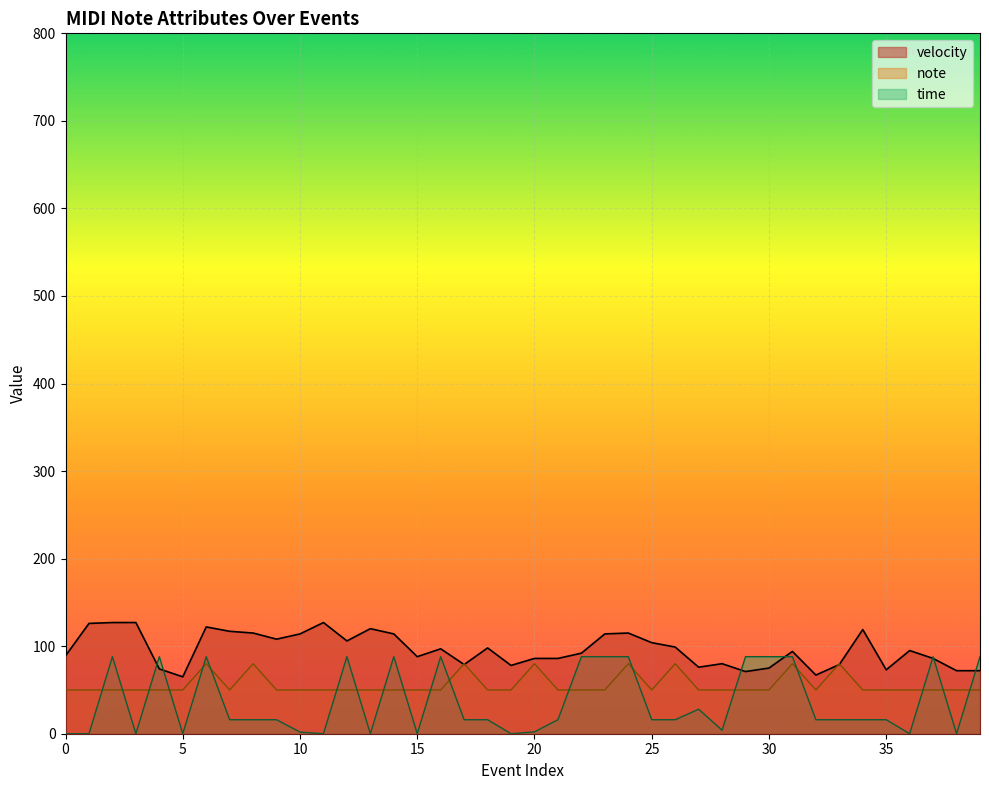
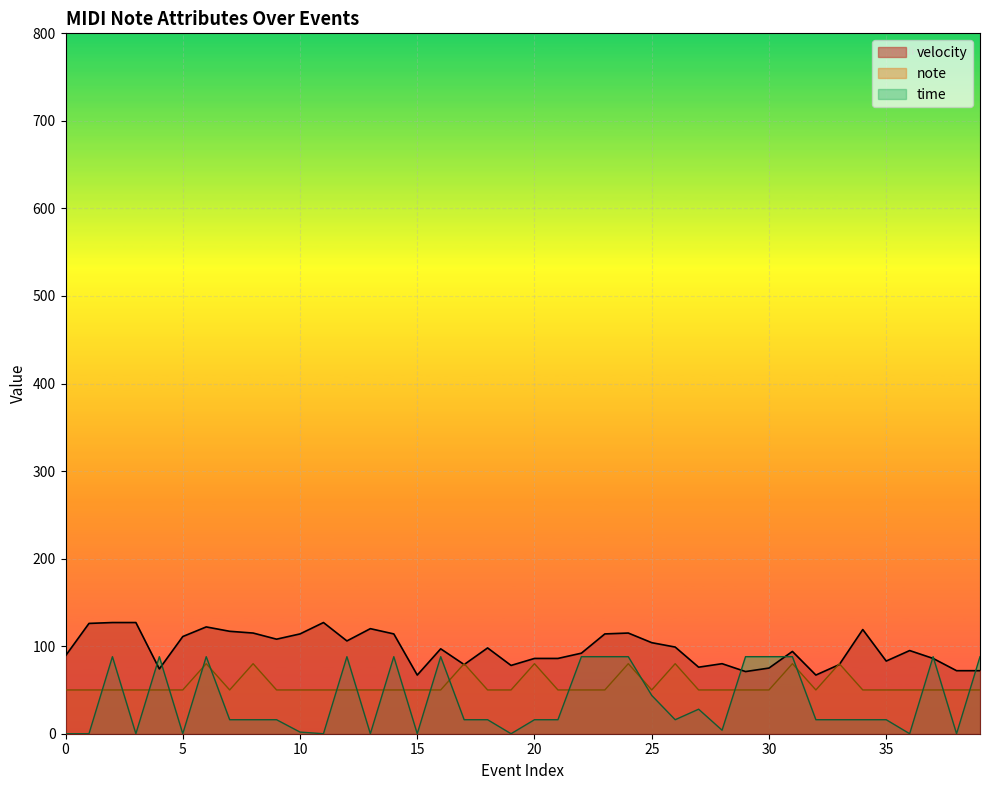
velocity, 5: 70 -> 110
velocity, 15: 90 -> 70
time, 20: 0 -> 20
time, 25: 20 -> 40
velocity, 35: 70 -> 80
